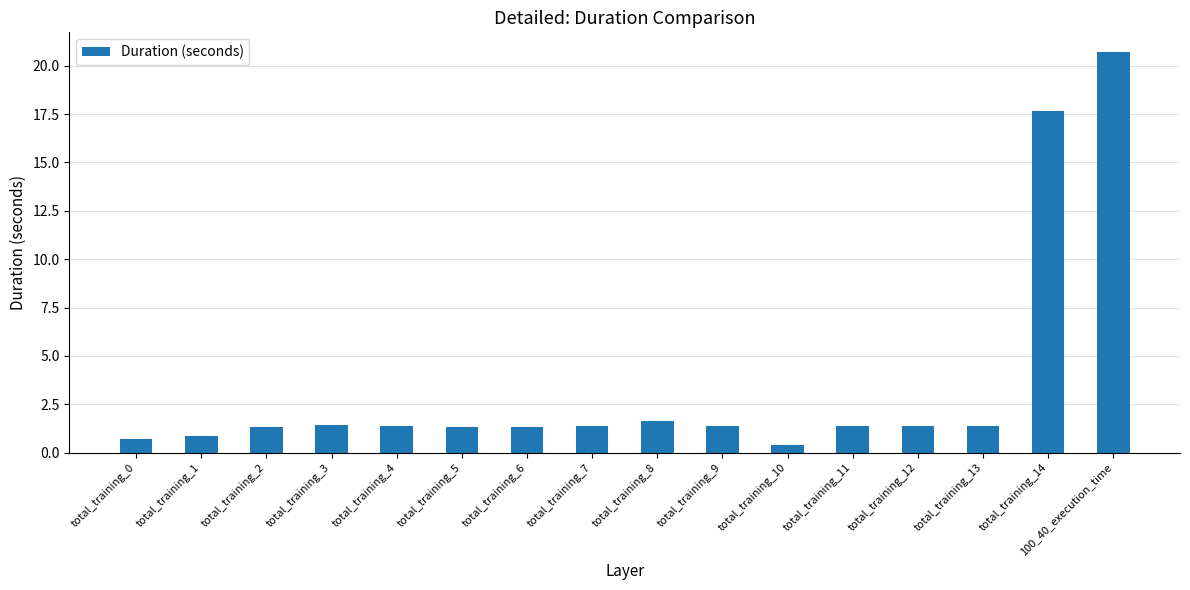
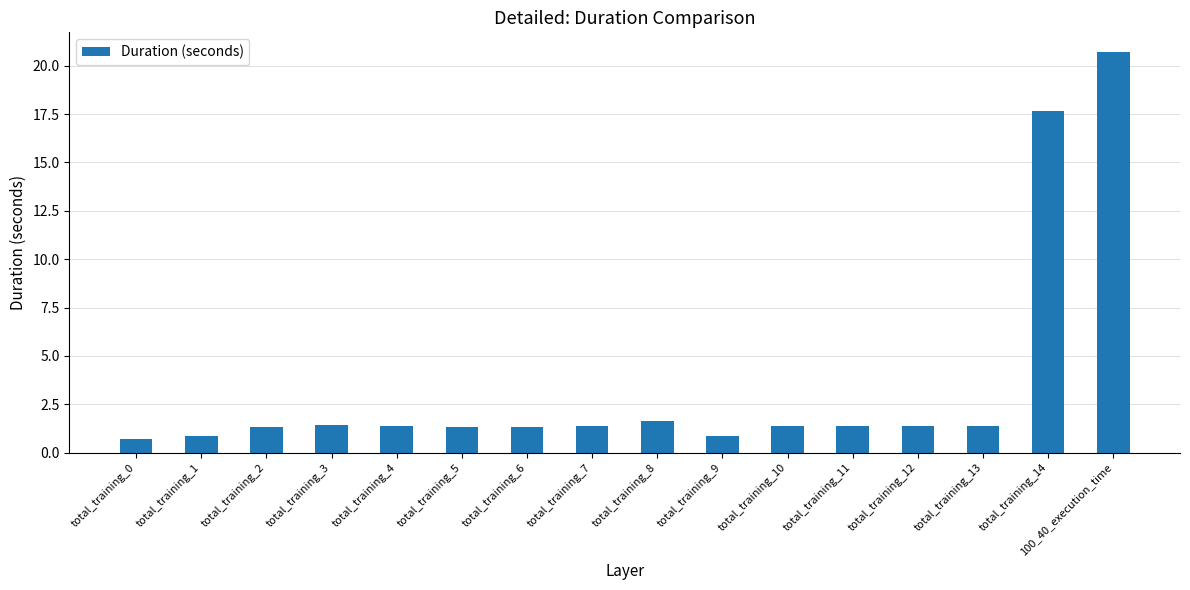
total_training_9: 1.4 -> 0.8
total_training_10: 0.4 -> 1.4
